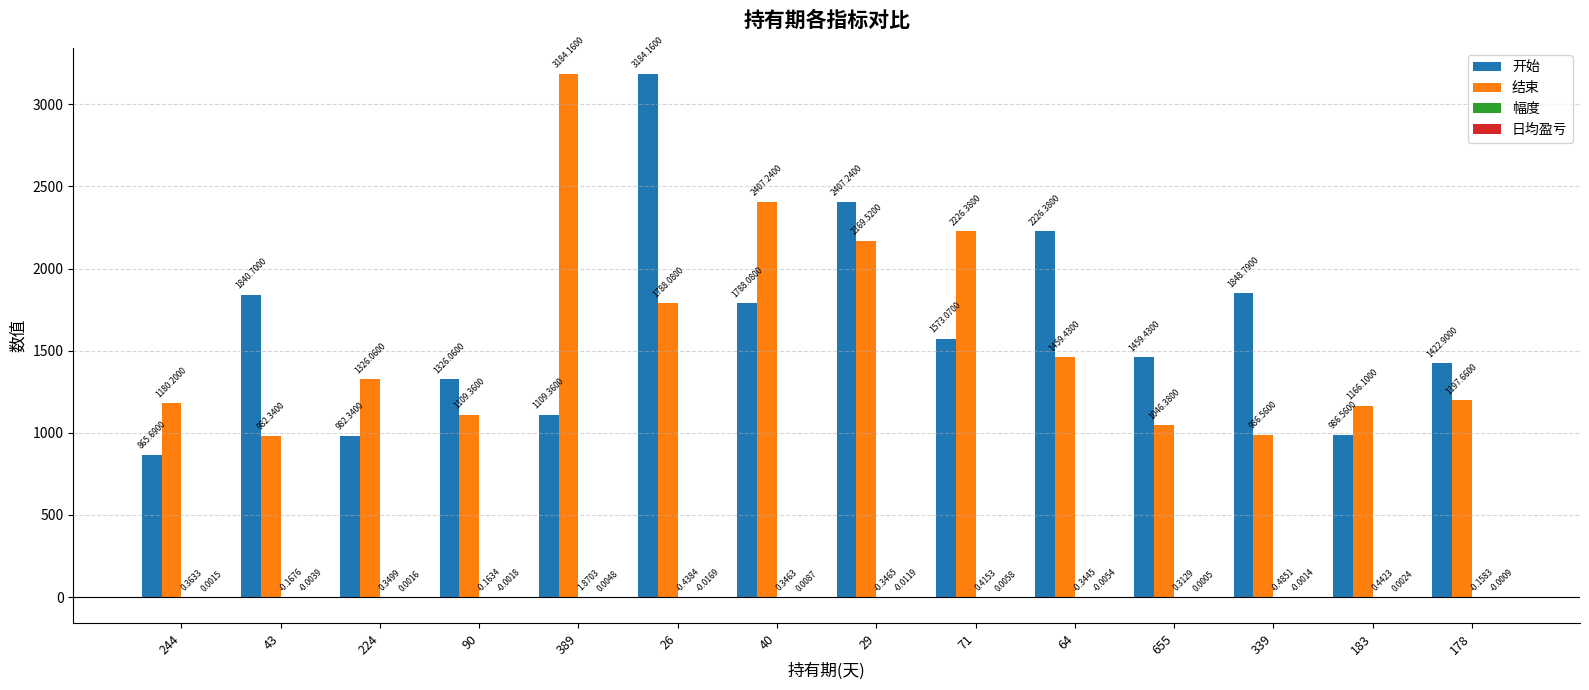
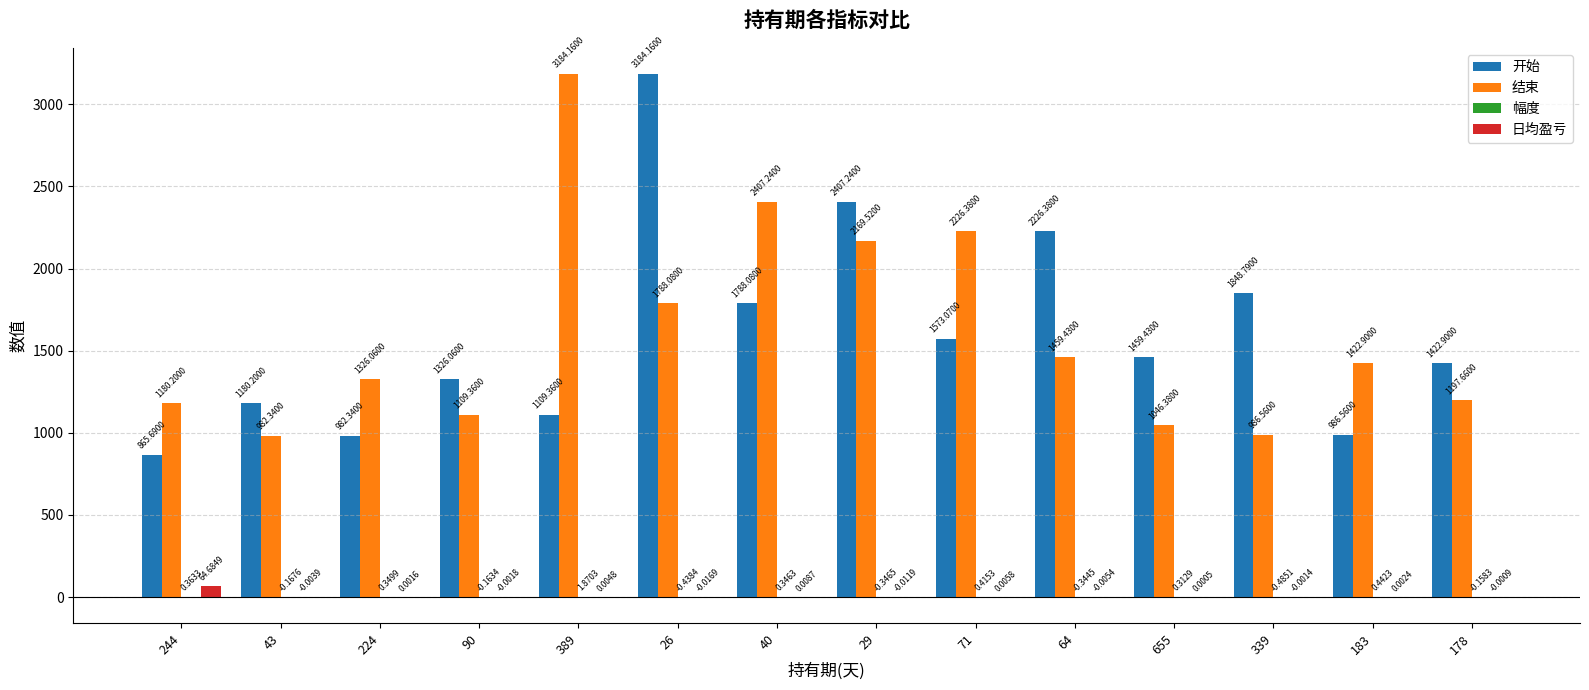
日均盈亏, 244: 0.0015 -> 64.6849
开始, 43: 1840.7000 -> 1180.2000
结束, 183: 1166.1000 -> 1422.9000
